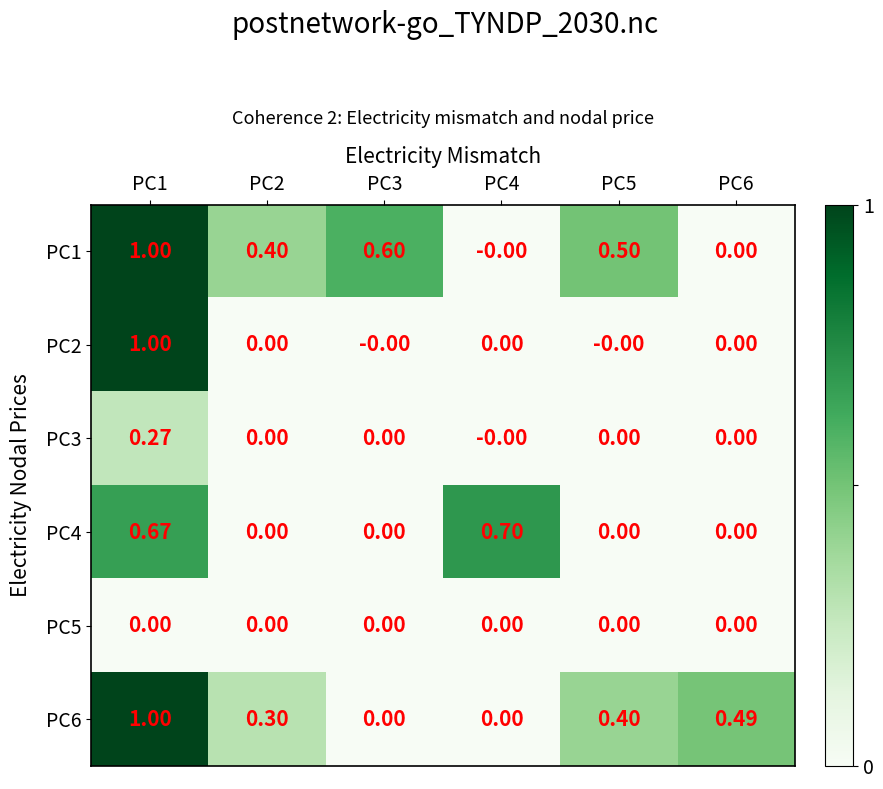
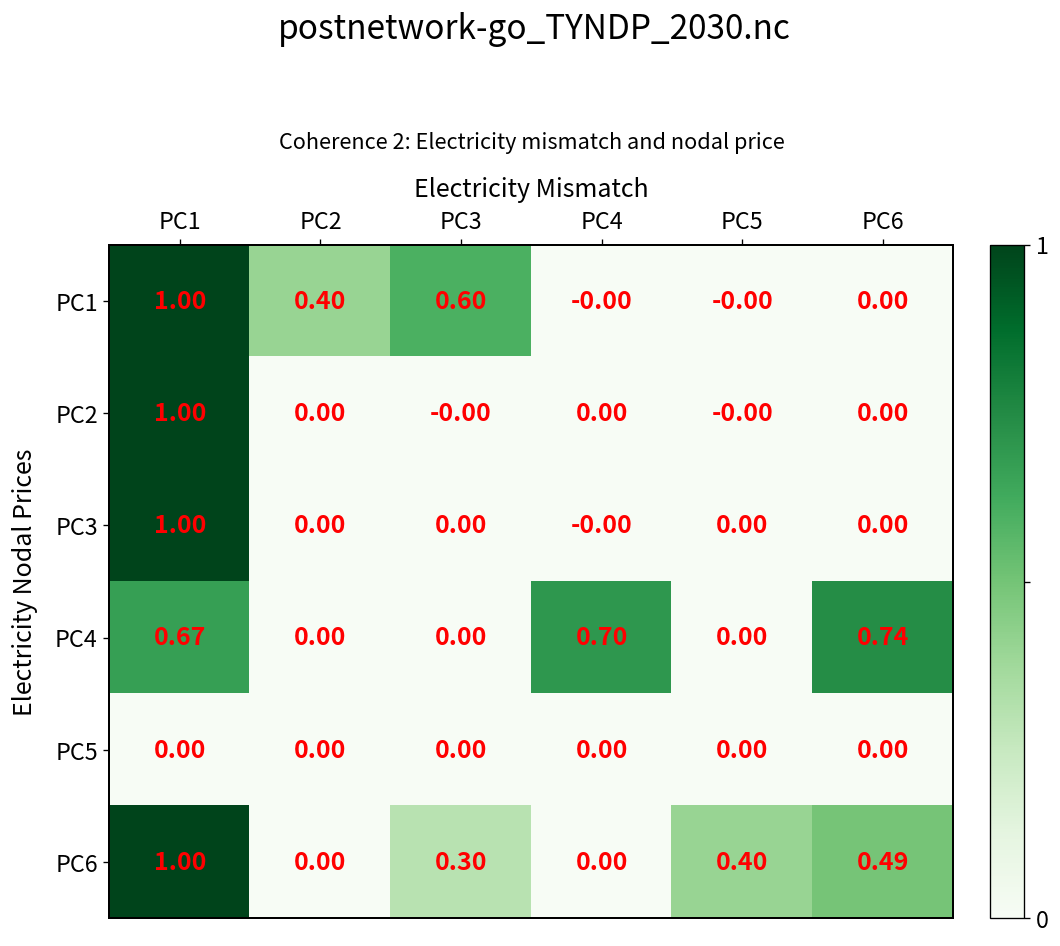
PC1, PC5: 0.50 -> -0.00
PC3, PC1: 0.27 -> 1.00
PC4, PC6: 0.00 -> 0.74
PC6, PC2: 0.30 -> 0.00
PC6, PC3: 0.00 -> 0.30
